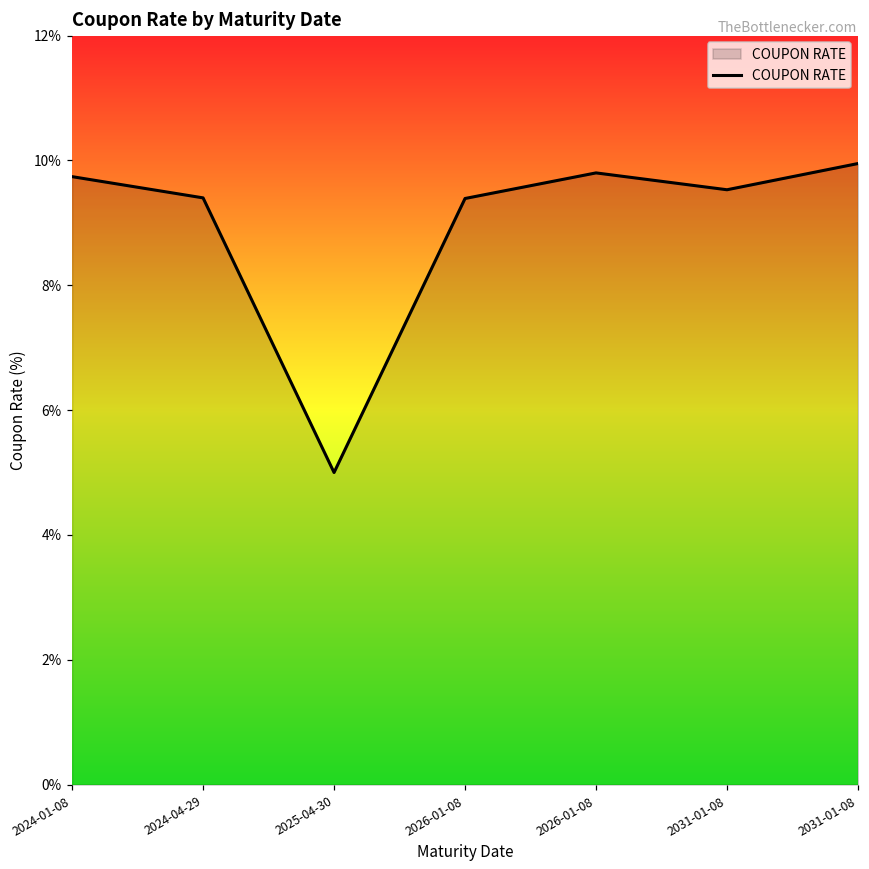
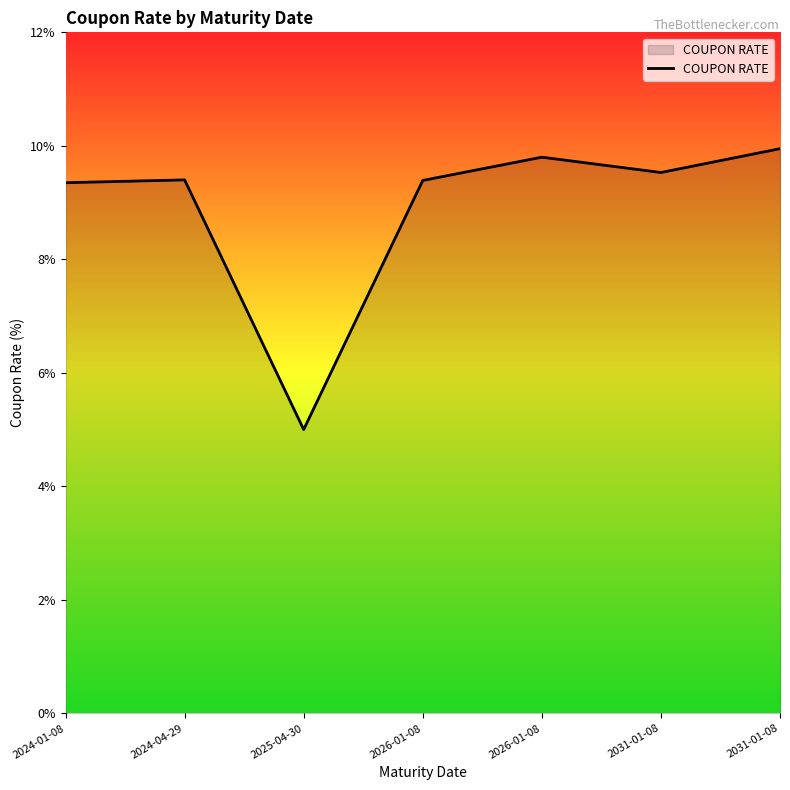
2024-01-08: 9.7% -> 9.4%
